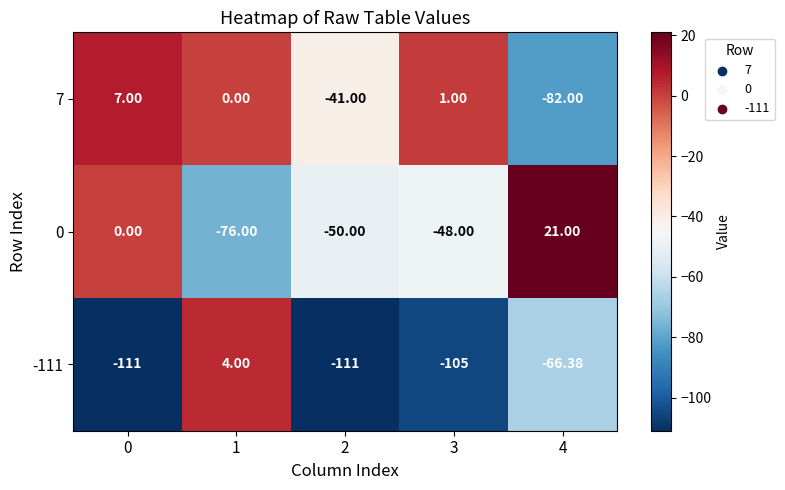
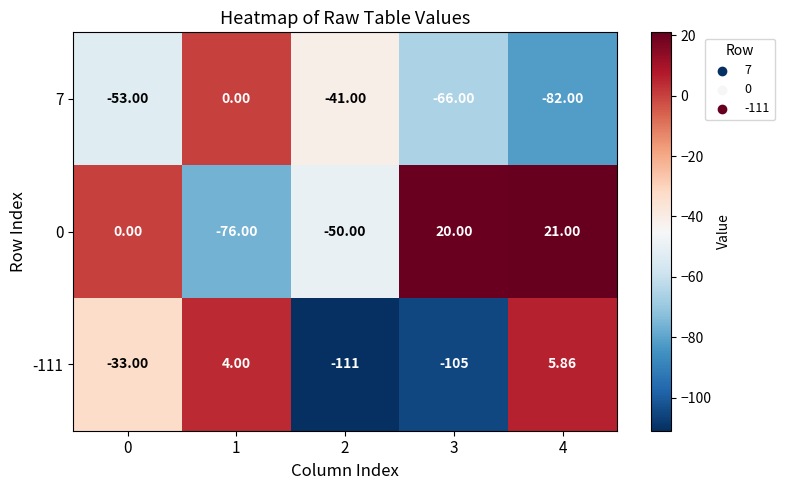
7, 0: 7.00 -> -53.00
7, 3: 1.00 -> -66.00
0, 3: -48.00 -> 20.00
-111, 0: -111 -> -33.00
-111, 4: -66.38 -> 5.86
